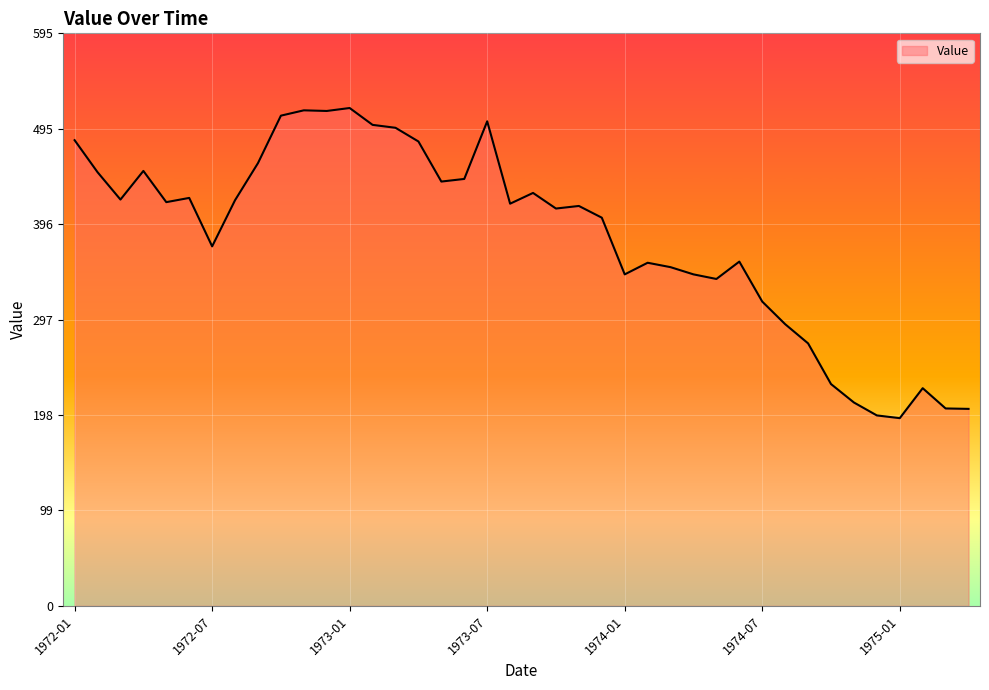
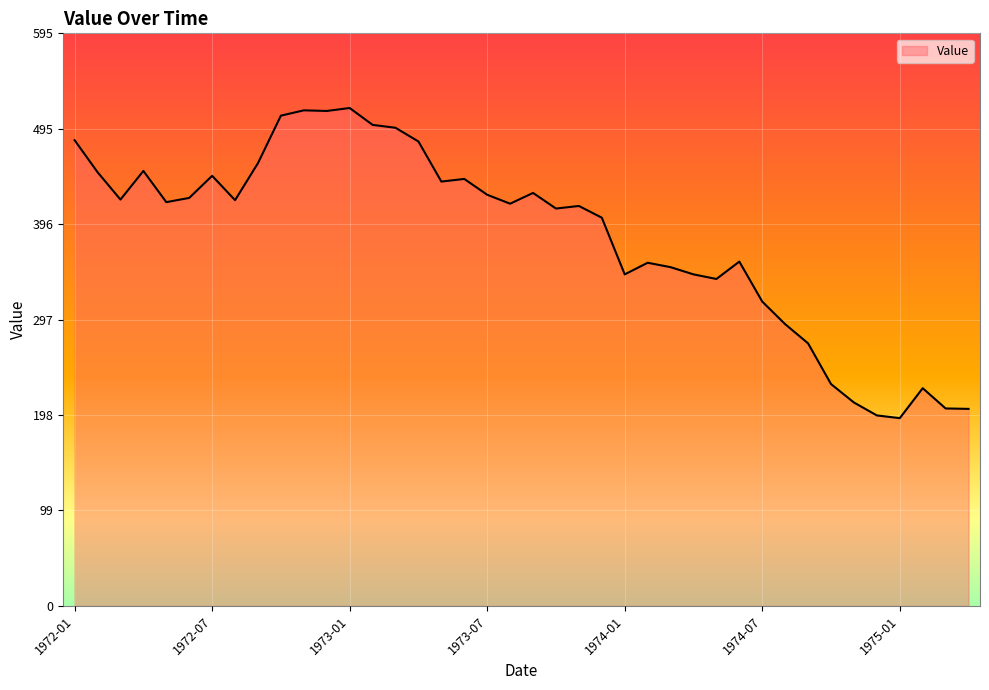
1972-07: 370 -> 450
1973-07: 500 -> 430
